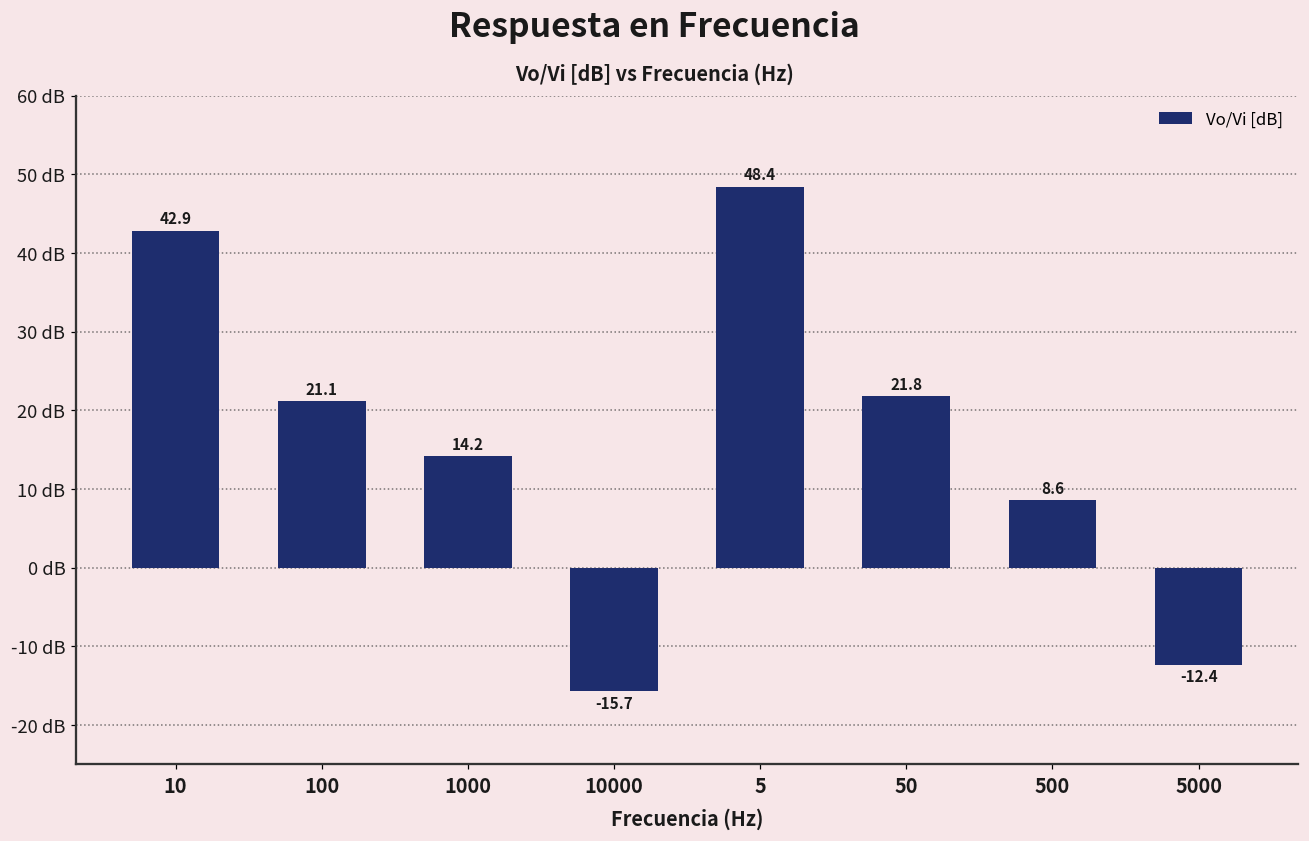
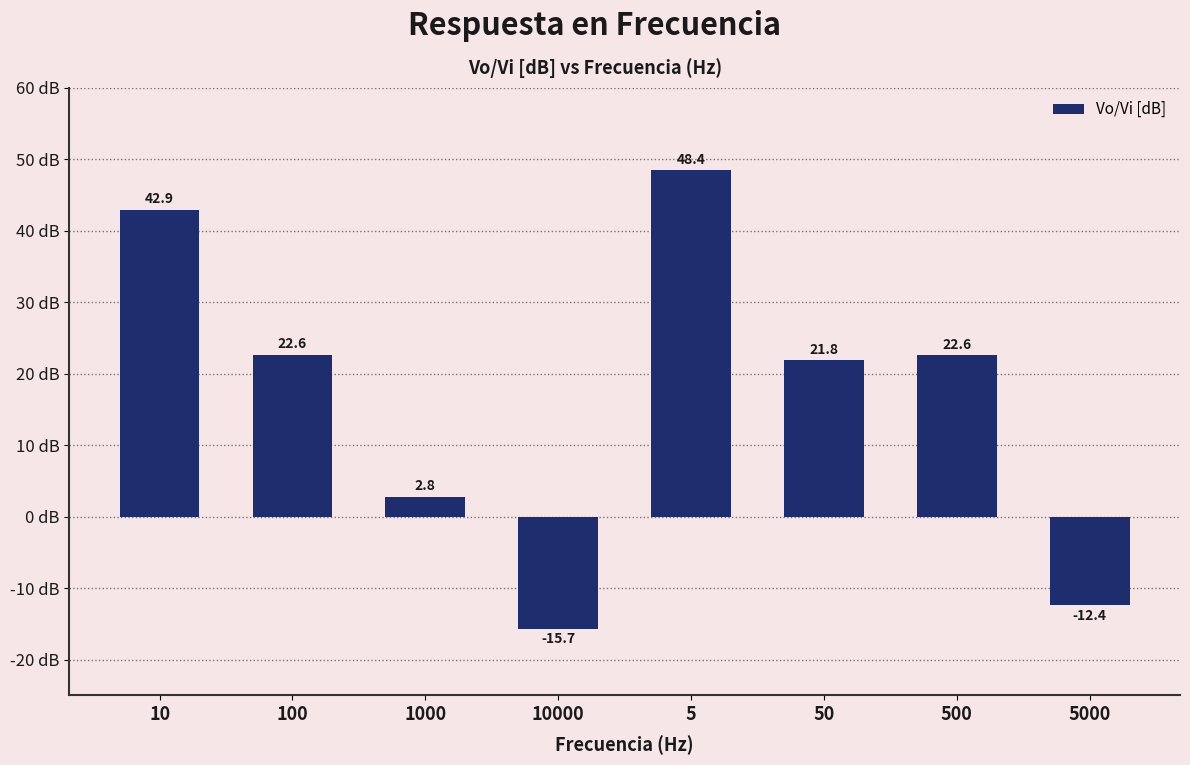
100: 21.1 -> 22.6
1000: 14.2 -> 2.8
500: 8.6 -> 22.6
